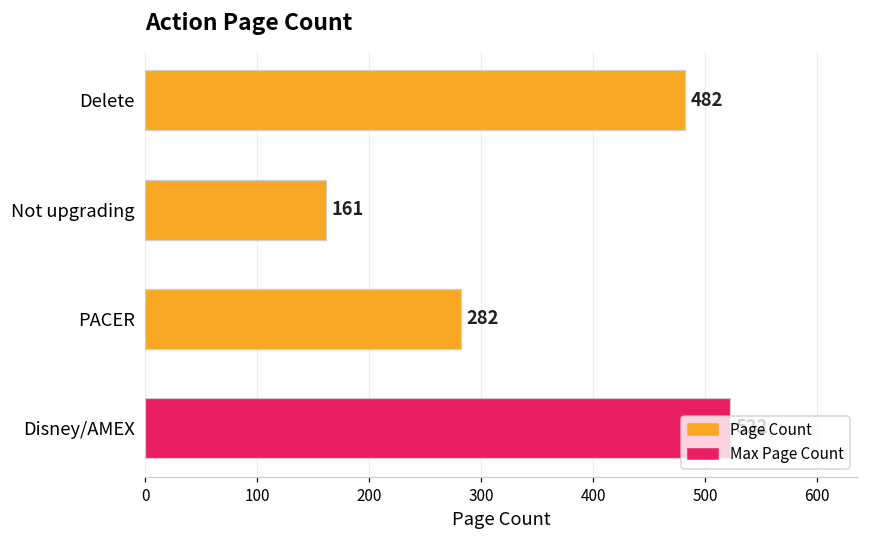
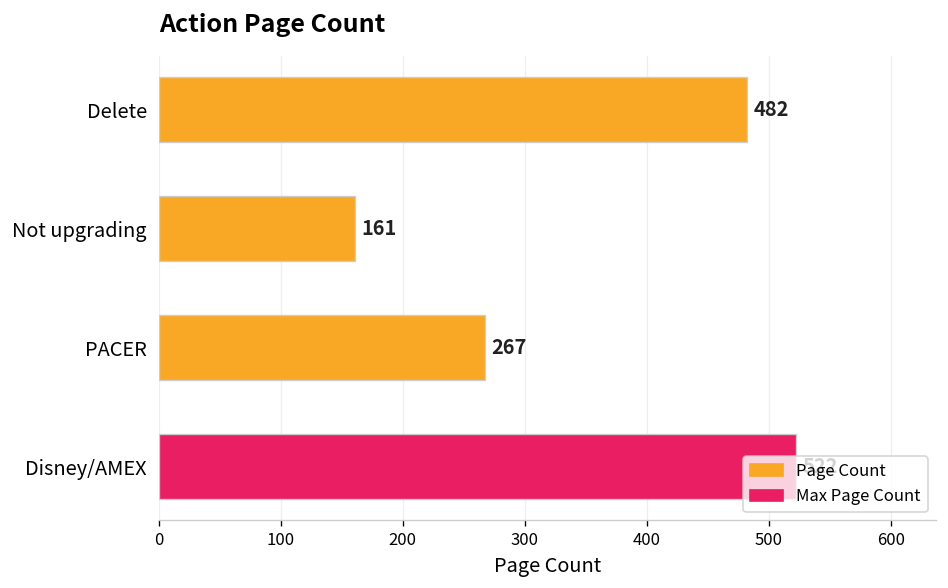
PACER: 282 -> 267
